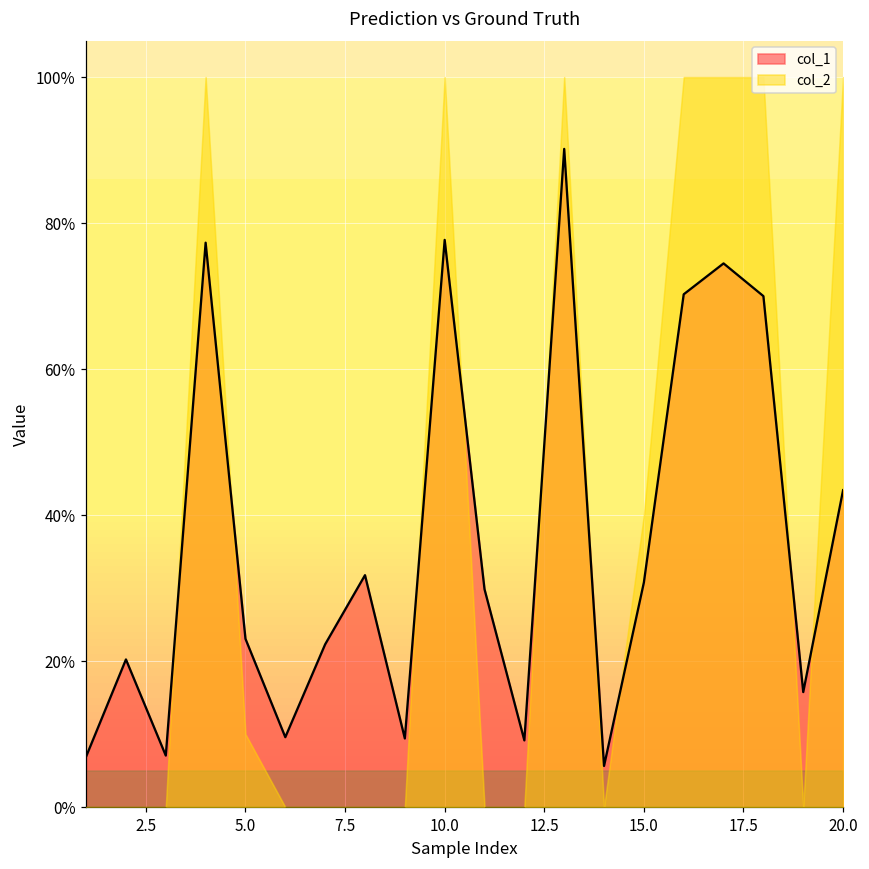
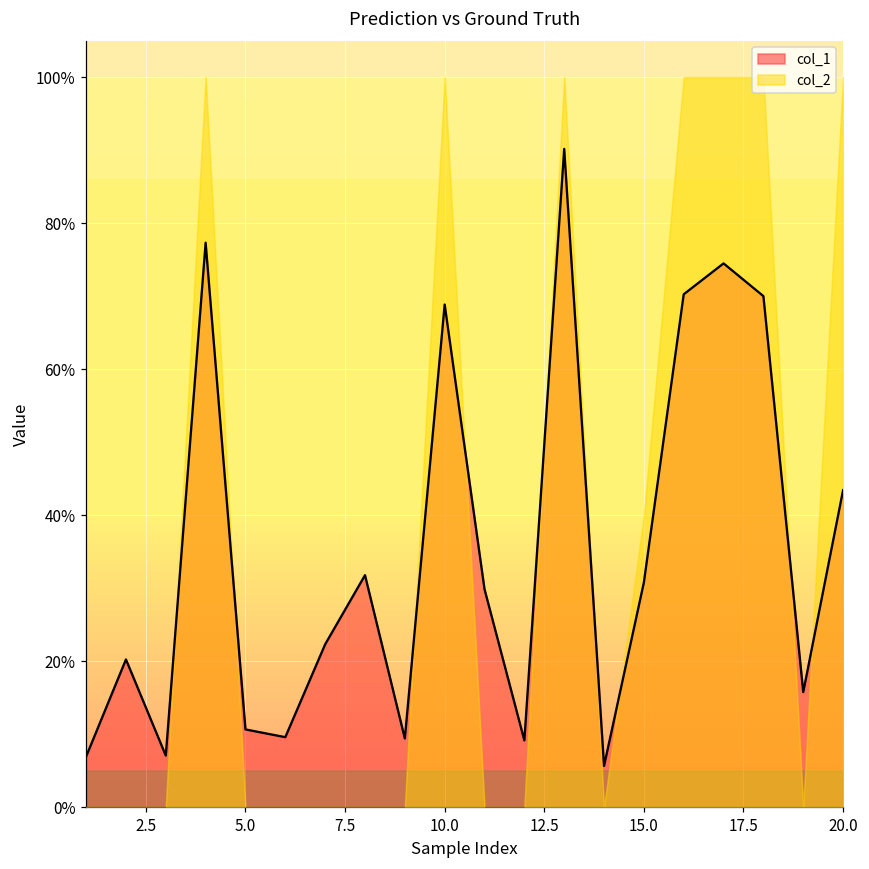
col_1, 5.0: 23% -> 11%
col_2, 5.0: 10% -> 0%
col_1, 10.0: 78% -> 69%
